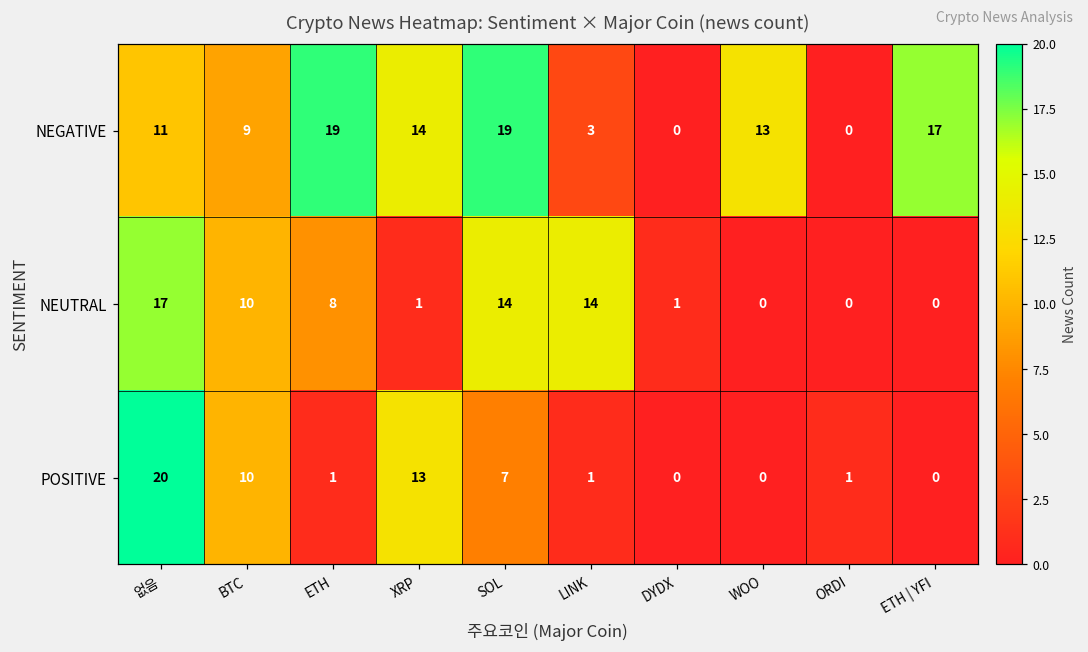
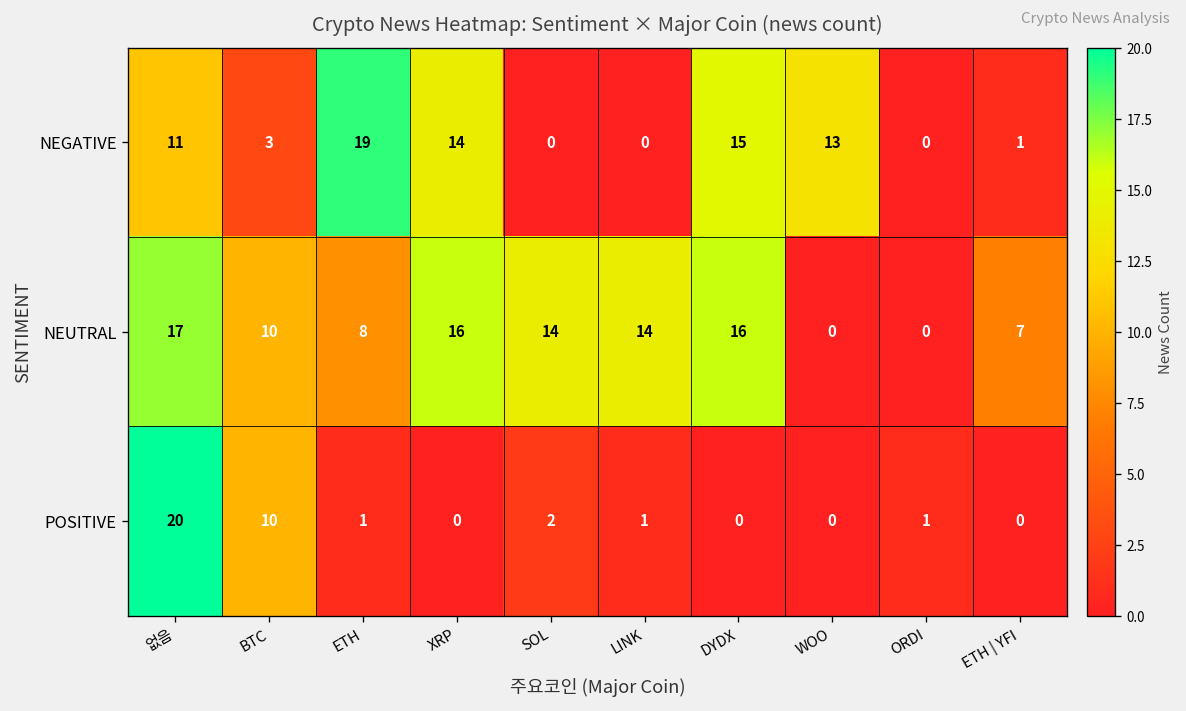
NEGATIVE, BTC: 9 -> 3
NEGATIVE, SOL: 19 -> 0
NEGATIVE, LINK: 3 -> 0
NEGATIVE, DYDX: 0 -> 15
NEGATIVE, ETH | YFI: 17 -> 1
NEUTRAL, XRP: 1 -> 16
NEUTRAL, DYDX: 1 -> 16
NEUTRAL, ETH | YFI: 0 -> 7
POSITIVE, XRP: 13 -> 0
POSITIVE, SOL: 7 -> 2
